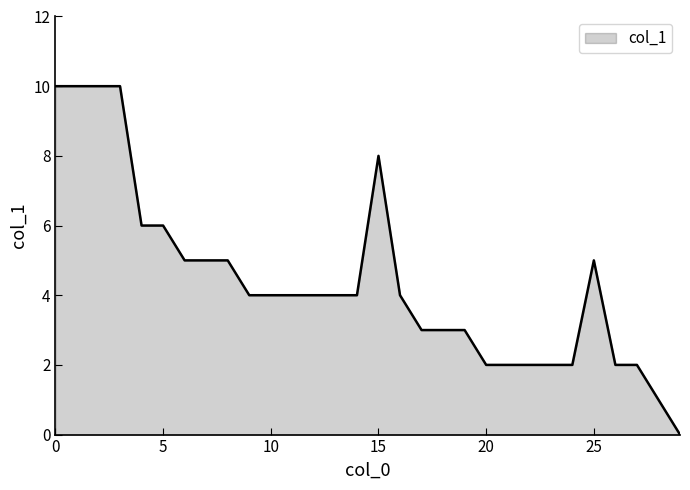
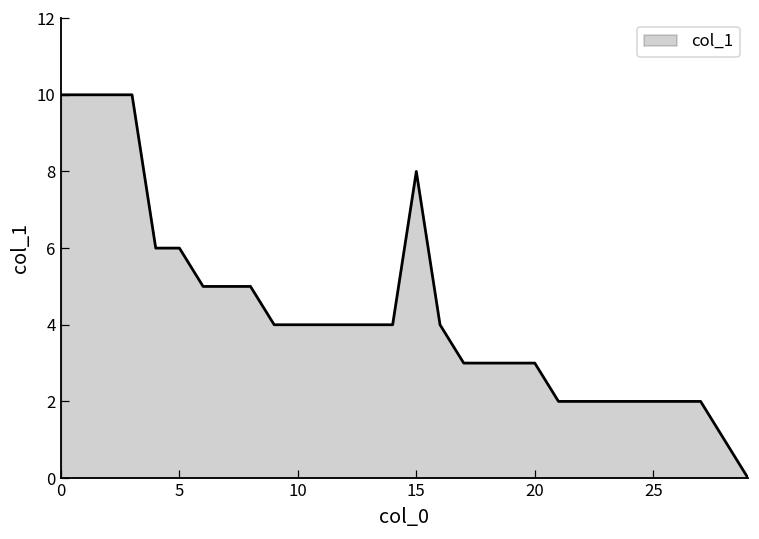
20: 2 -> 3
25: 5 -> 2
